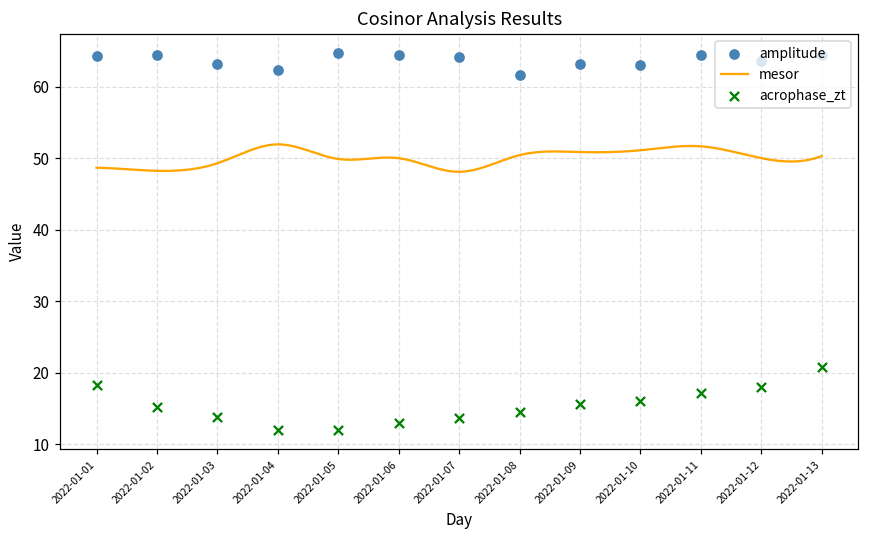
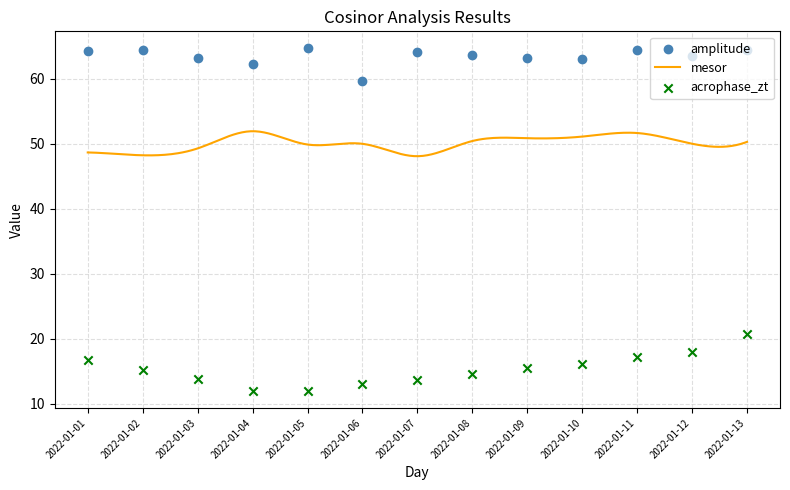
acrophase_zt, 2022-01-01: 18 -> 17
amplitude, 2022-01-06: 64 -> 60
amplitude, 2022-01-08: 62 -> 64
